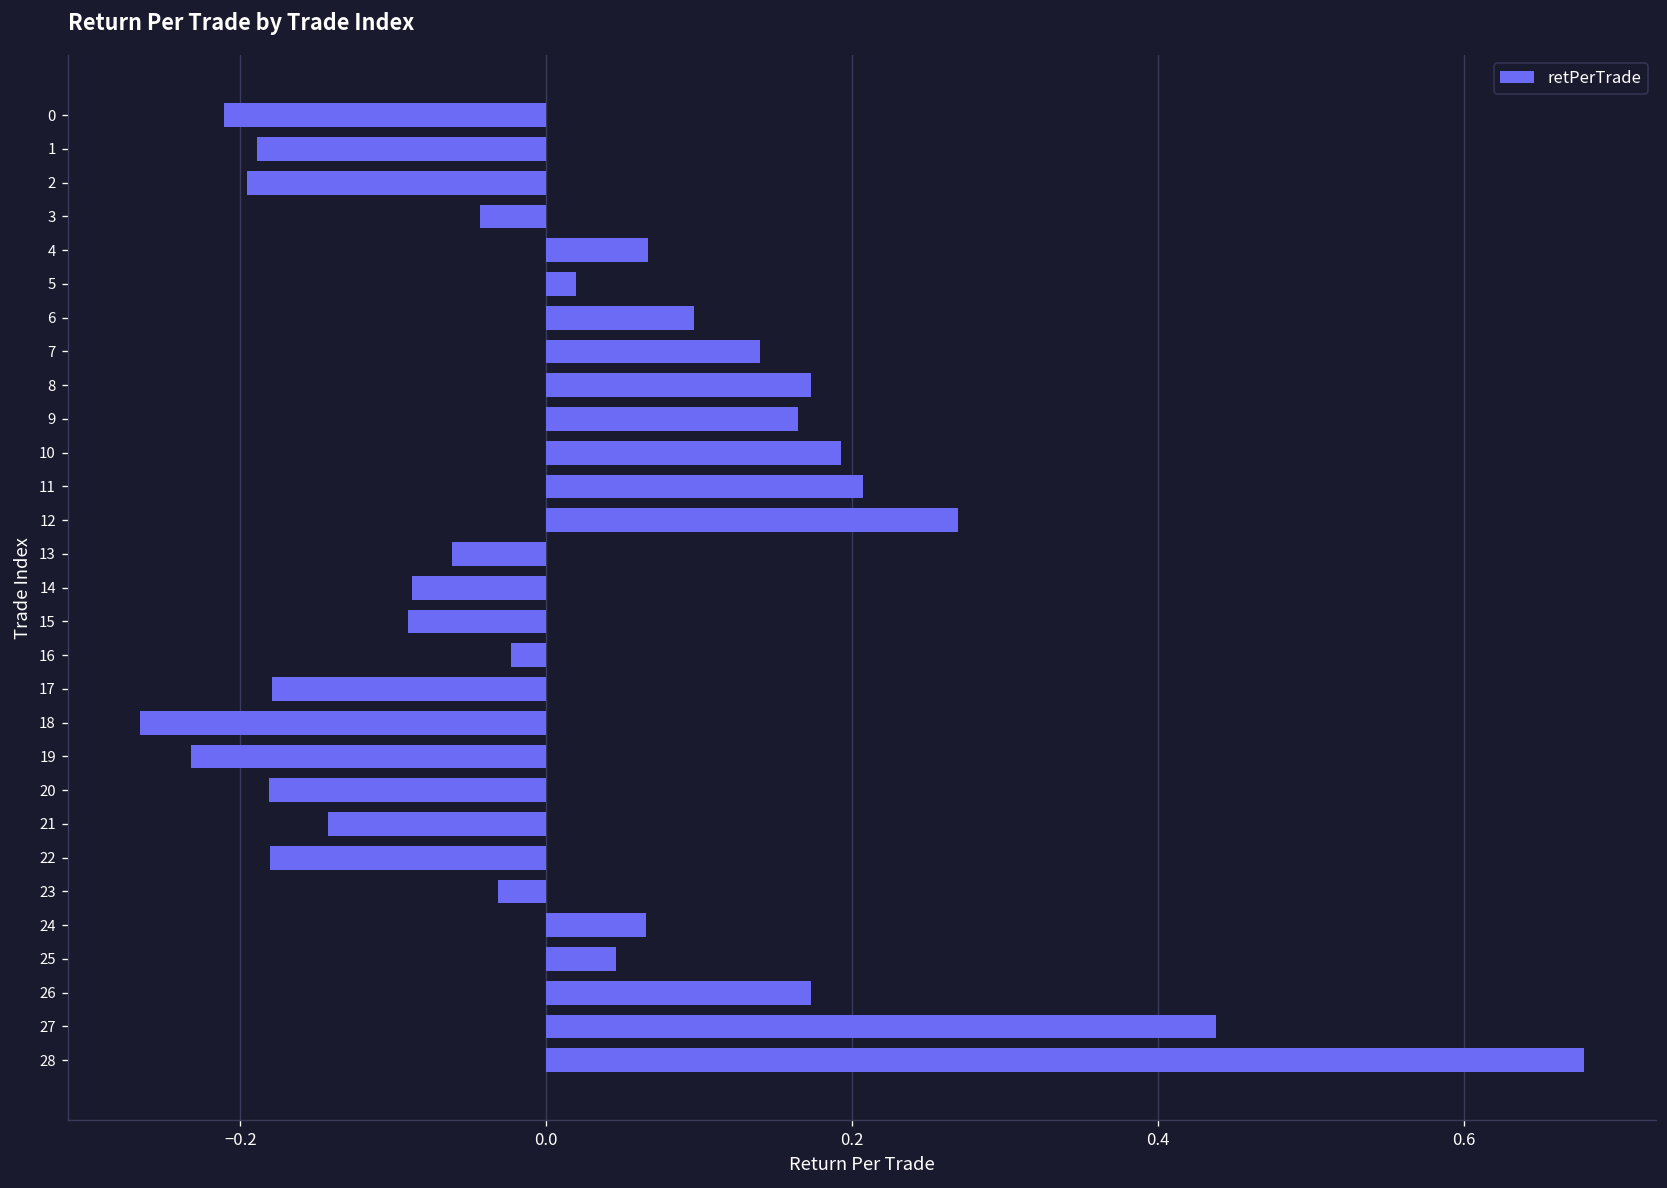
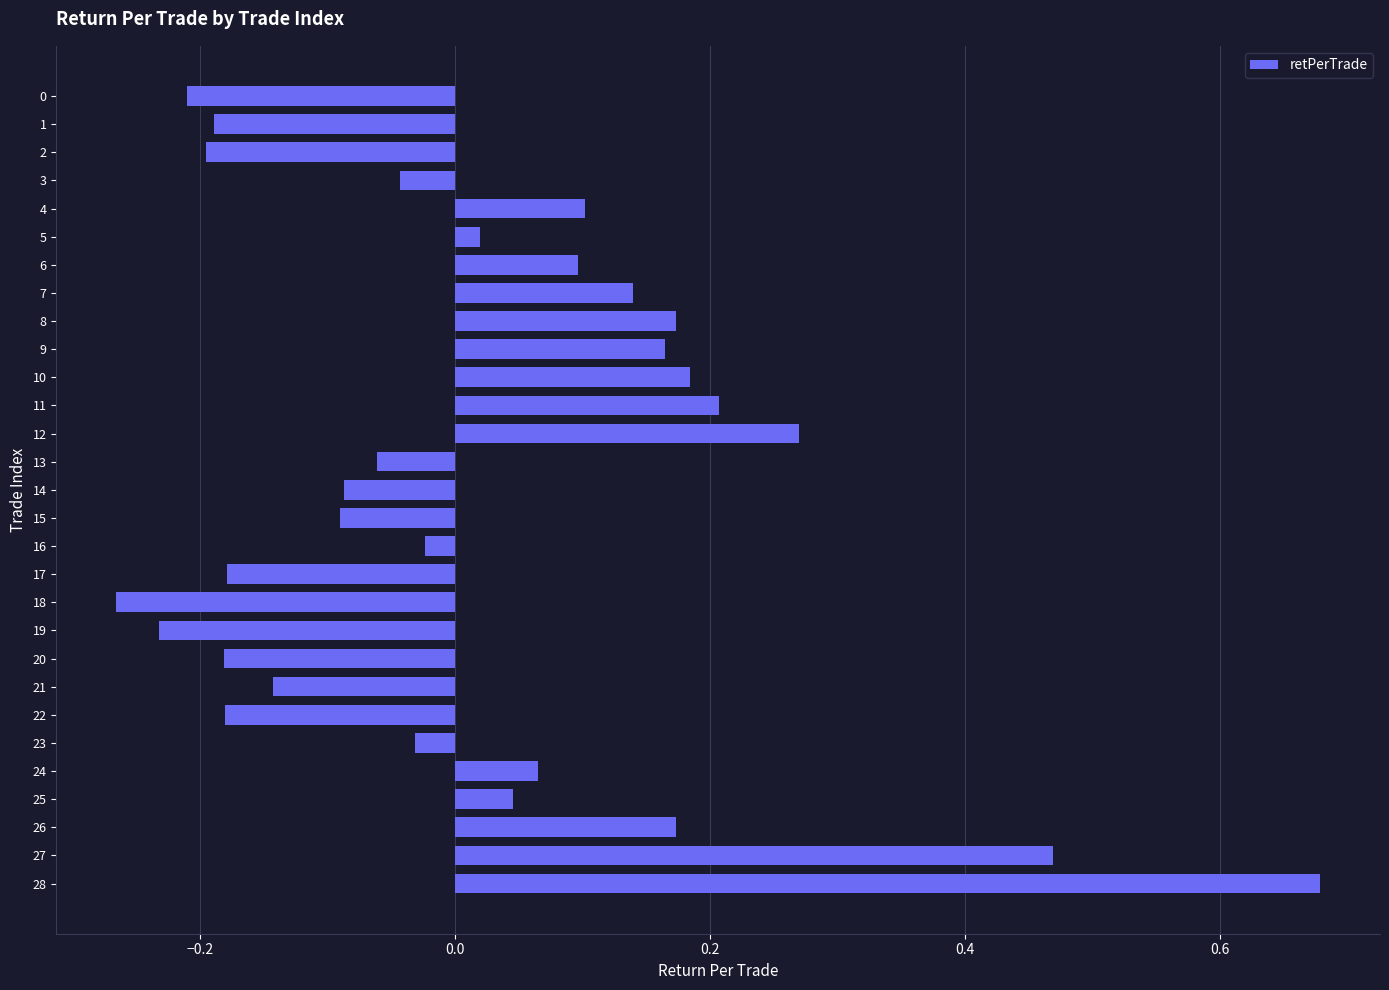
4: 0.066 -> 0.102
10: 0.193 -> 0.184
27: 0.438 -> 0.469
